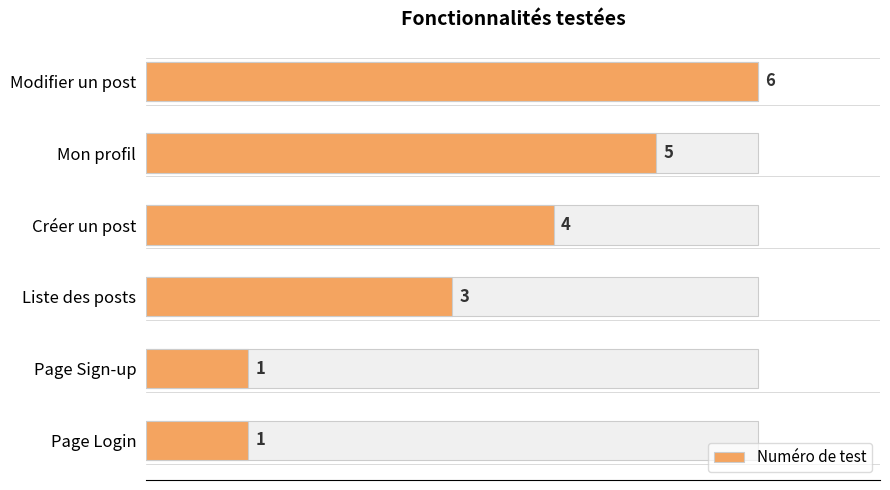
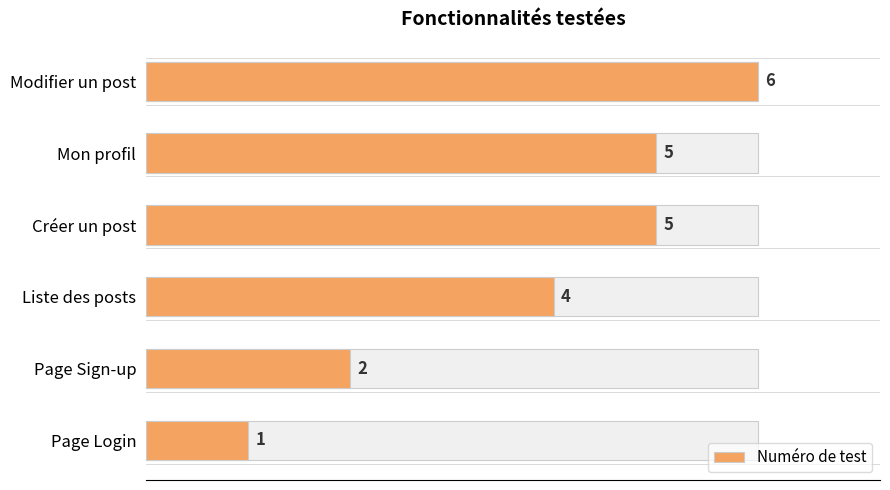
Numéro de test, Créer un post: 4 -> 5
Numéro de test, Liste des posts: 3 -> 4
Numéro de test, Page Sign-up: 1 -> 2
